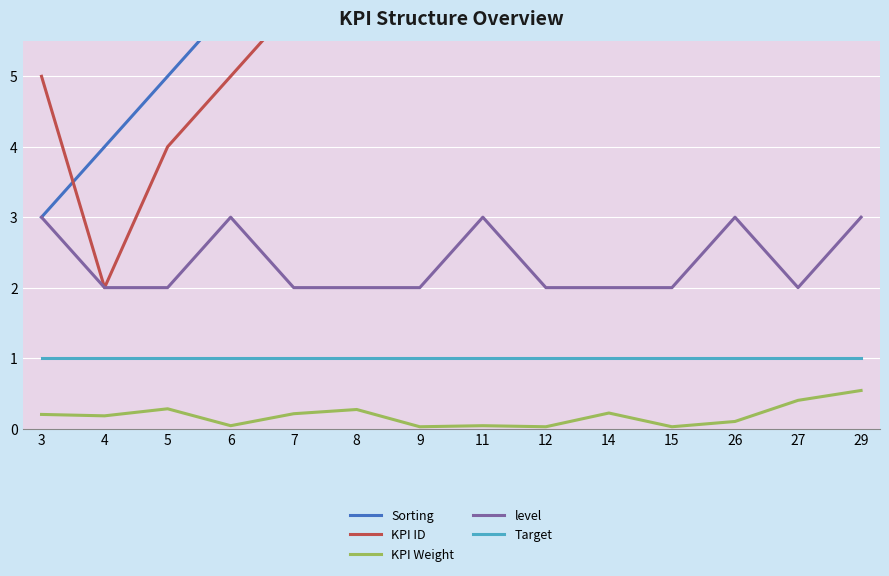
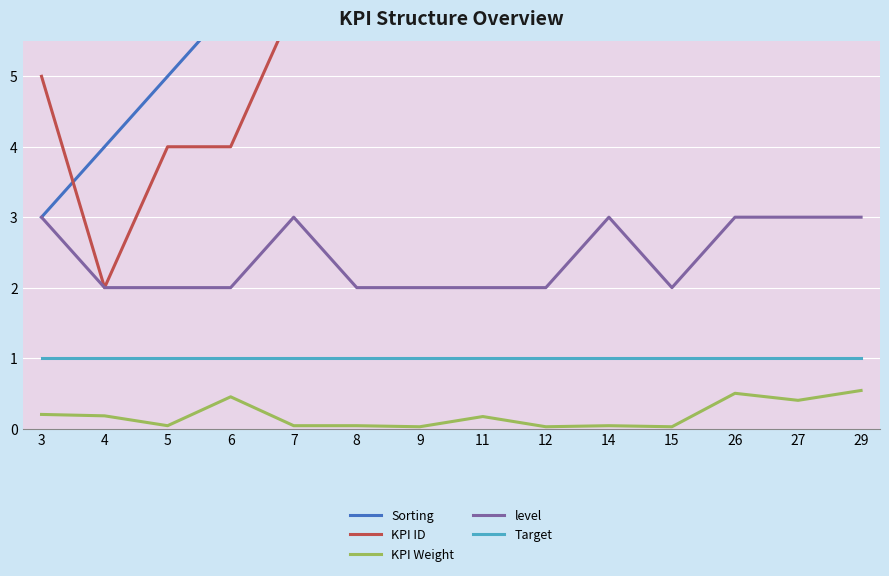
KPI Weight, 5: 0.3 -> 0.0
KPI ID, 6: 5 -> 4
KPI Weight, 6: 0.0 -> 0.5
level, 6: 3 -> 2
KPI Weight, 7: 0.2 -> 0.0
level, 7: 2 -> 3
KPI Weight, 8: 0.3 -> 0.0
KPI Weight, 11: 0.0 -> 0.2
level, 11: 3 -> 2
KPI Weight, 14: 0.2 -> 0.0
level, 14: 2 -> 3
KPI Weight, 26: 0.1 -> 0.5
level, 27: 2 -> 3
